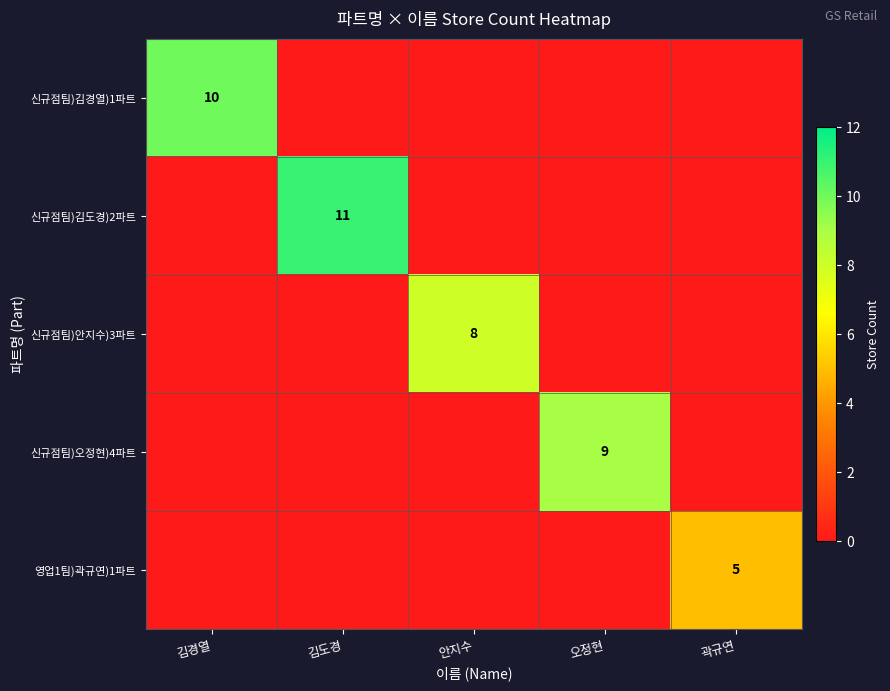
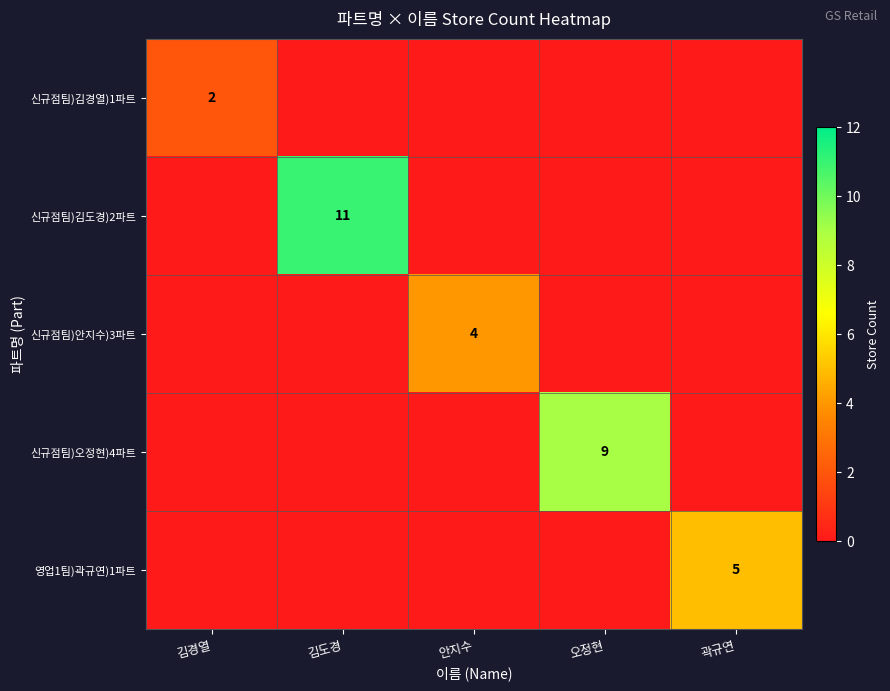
신규점팀)김경열)1파트, 김경열: 10 -> 2
신규점팀)안지수)3파트, 안지수: 8 -> 4
